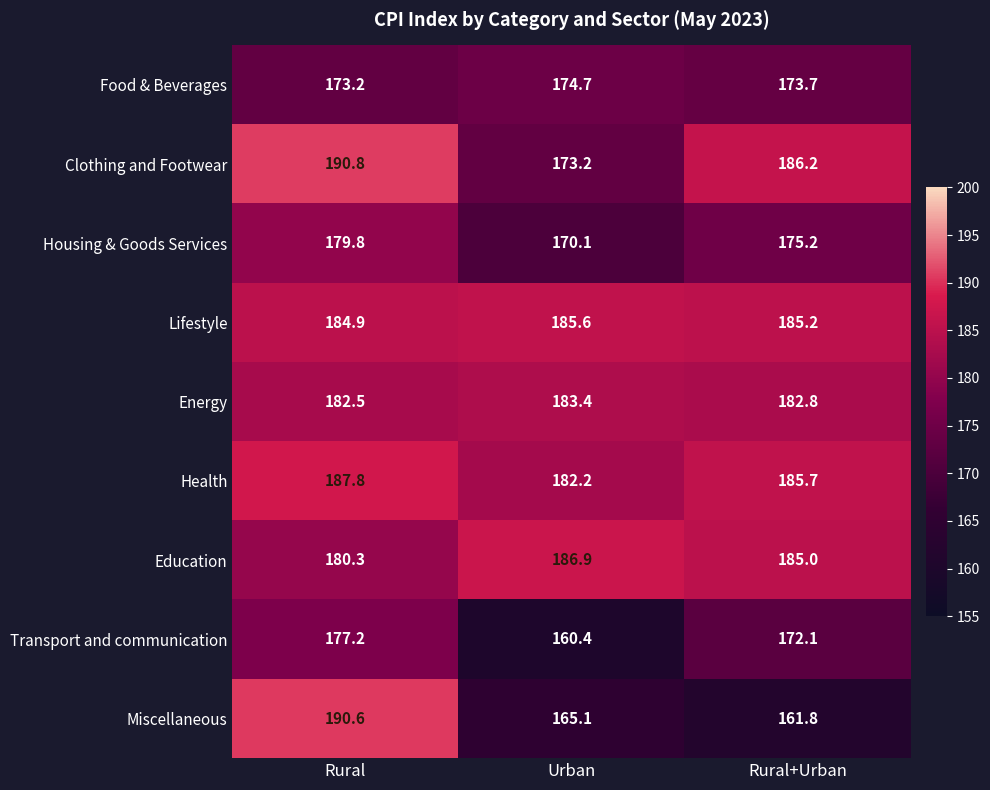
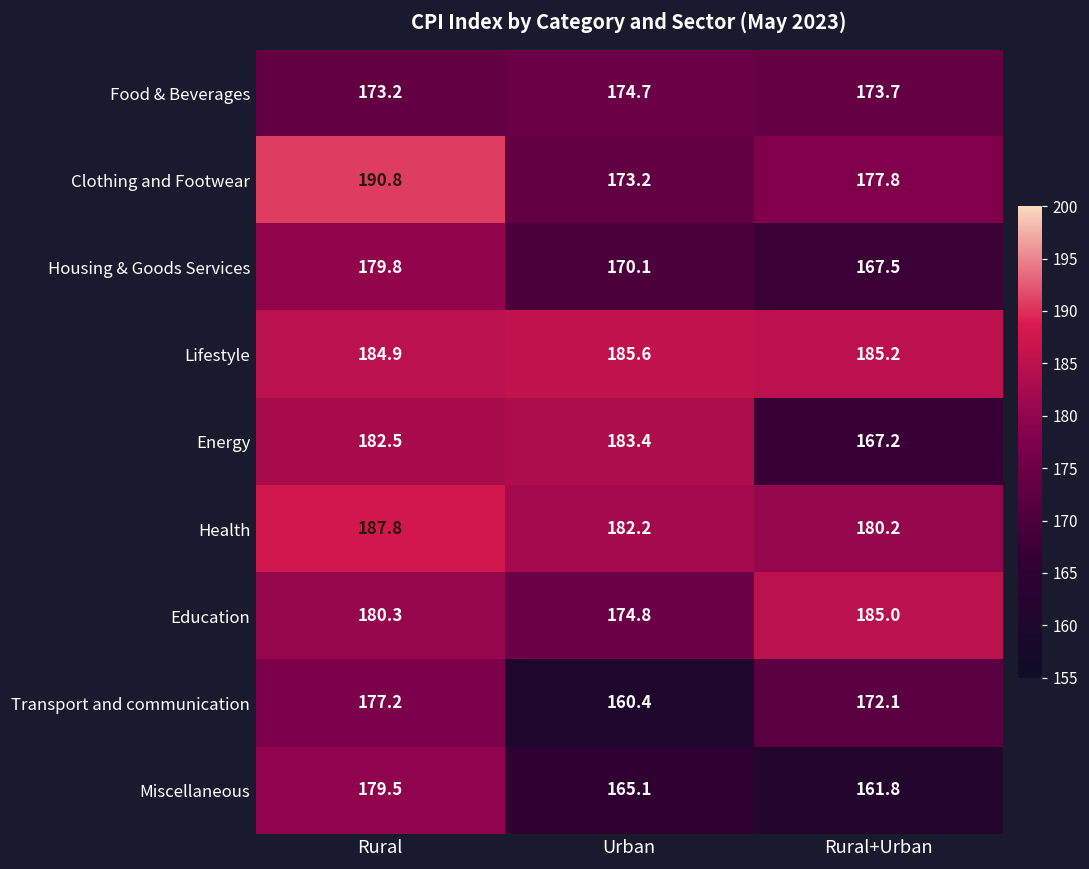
Clothing and Footwear, Rural+Urban: 186.2 -> 177.8
Housing & Goods Services, Rural+Urban: 175.2 -> 167.5
Energy, Rural+Urban: 182.8 -> 167.2
Health, Rural+Urban: 185.7 -> 180.2
Education, Urban: 186.9 -> 174.8
Miscellaneous, Rural: 190.6 -> 179.5
